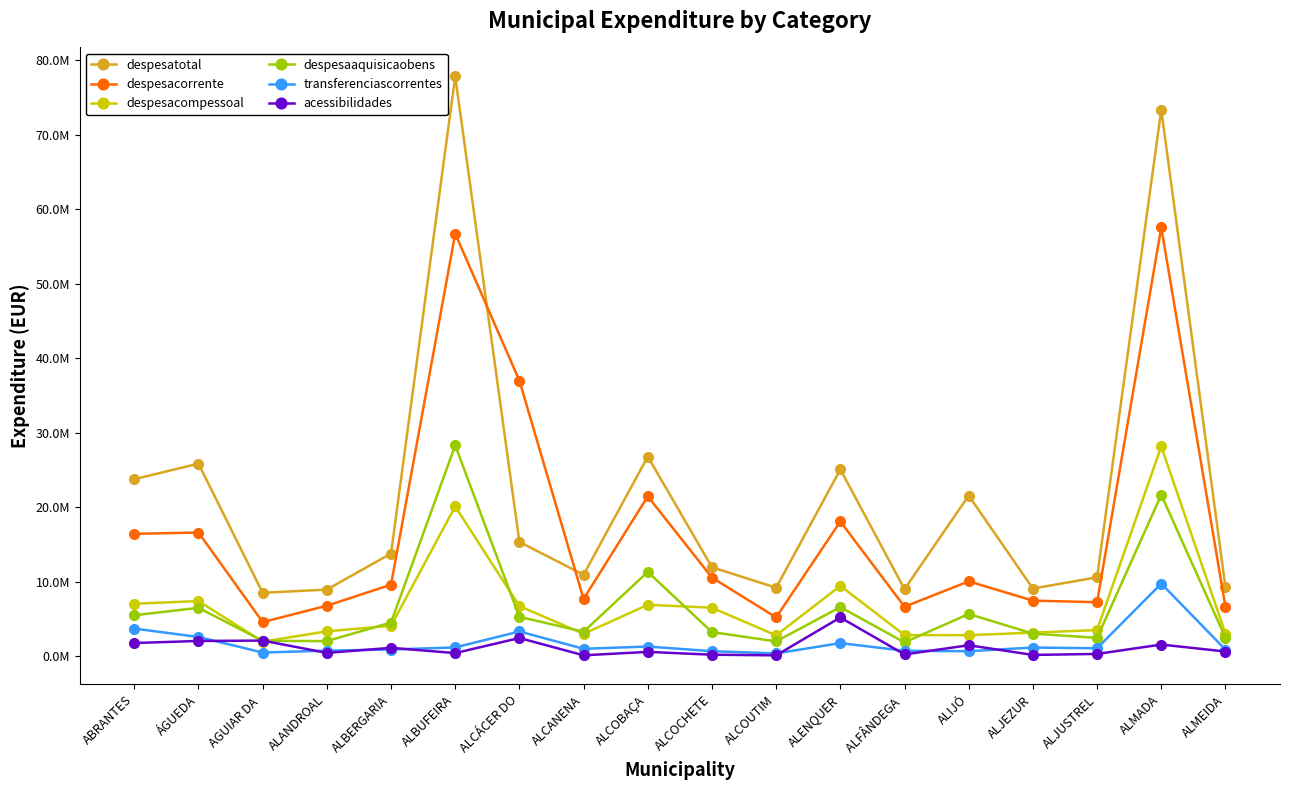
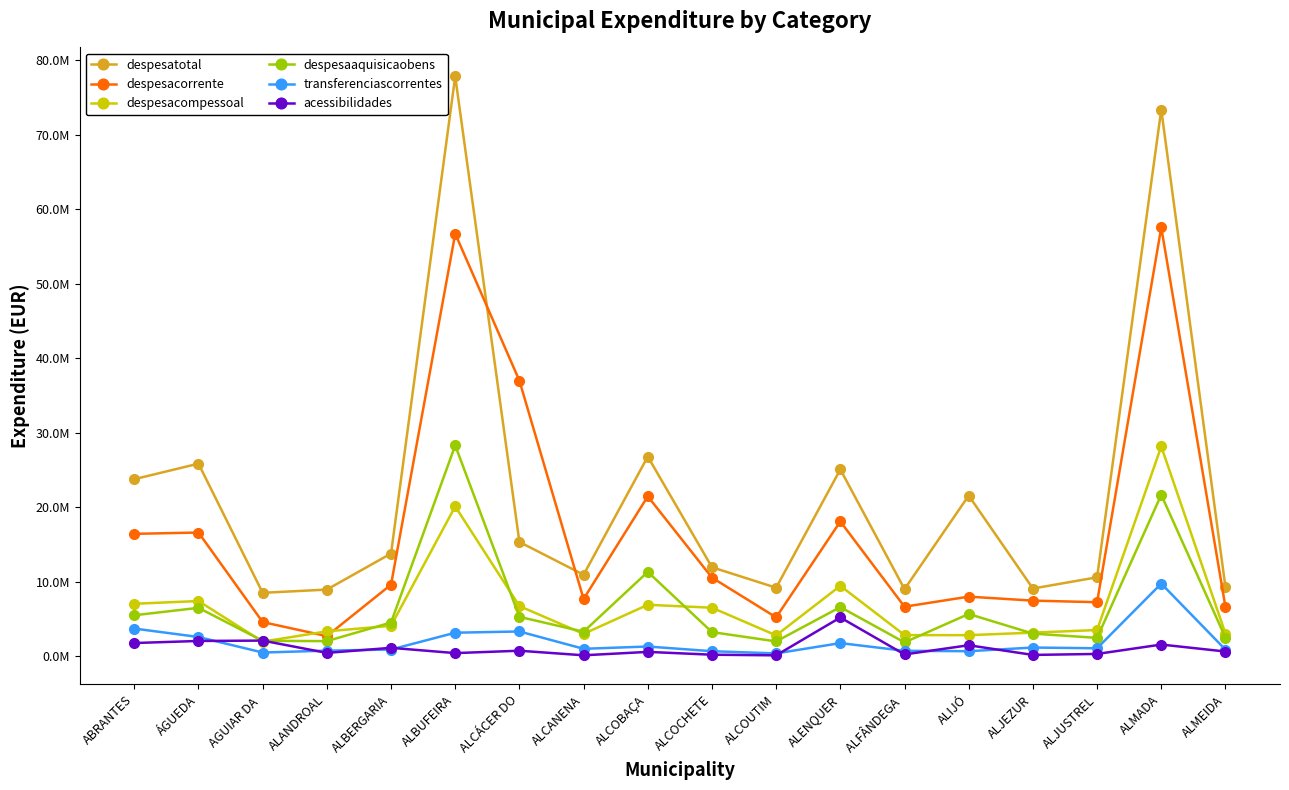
despesacorrente, ALANDROAL: 7000000 -> 3000000
transferenciascorrentes, ALBUFEIRA: 1000000 -> 3000000
acessibilidades, ALCÁCER DO: 2000000 -> 1000000
despesacorrente, ALIJÓ: 10000000 -> 8000000
